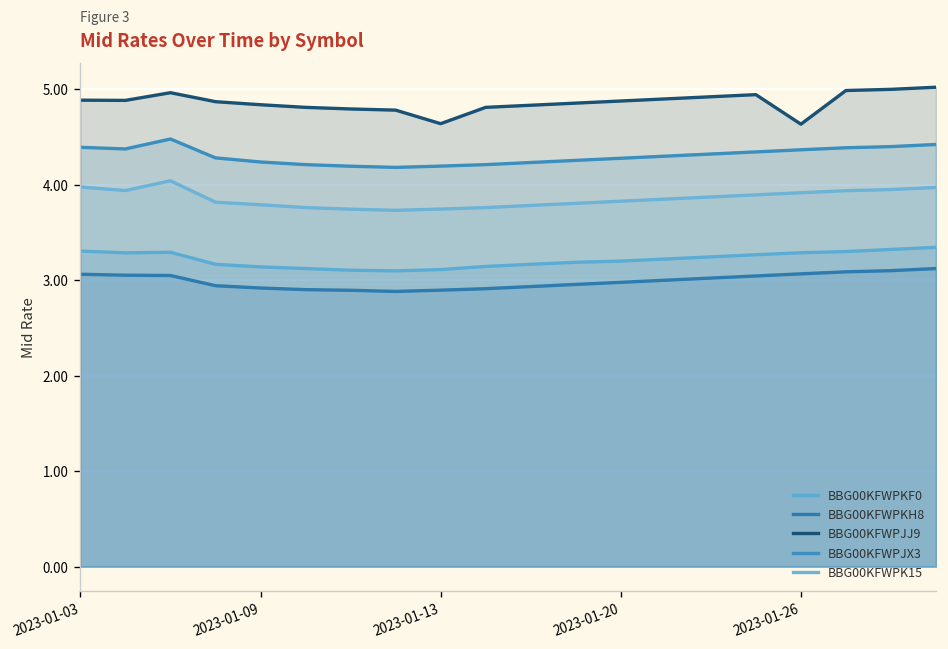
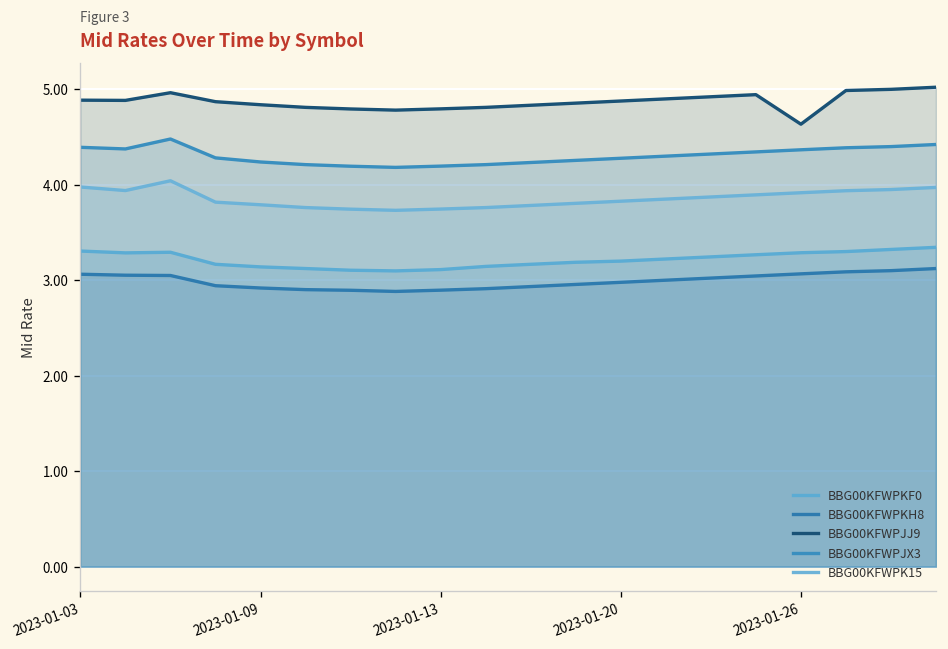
BBG00KFWPJJ9, 2023-01-13: 4.6 -> 4.8
